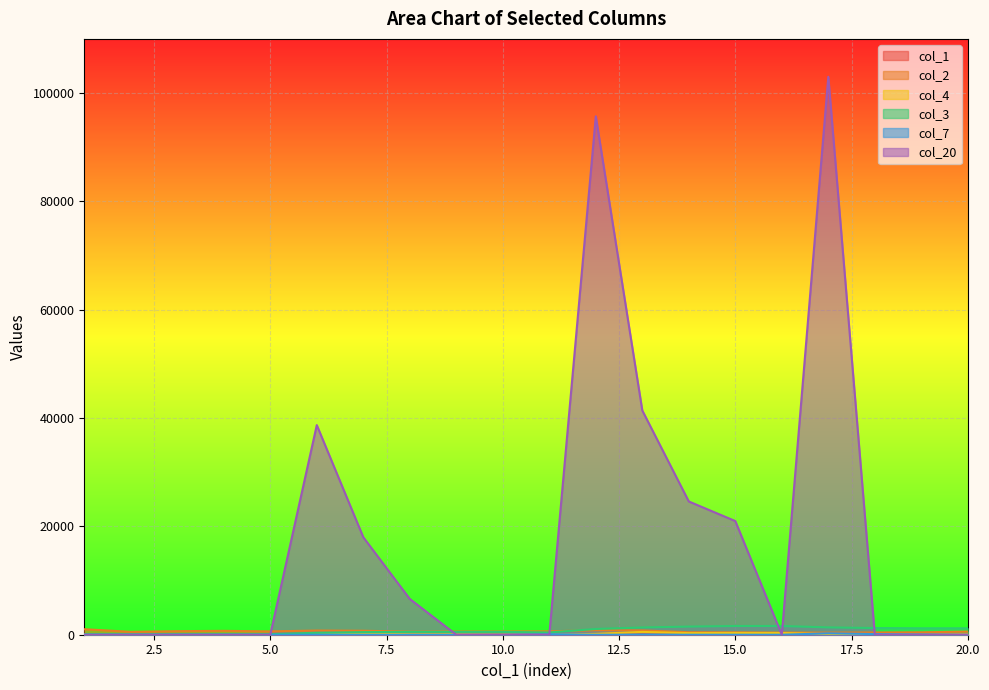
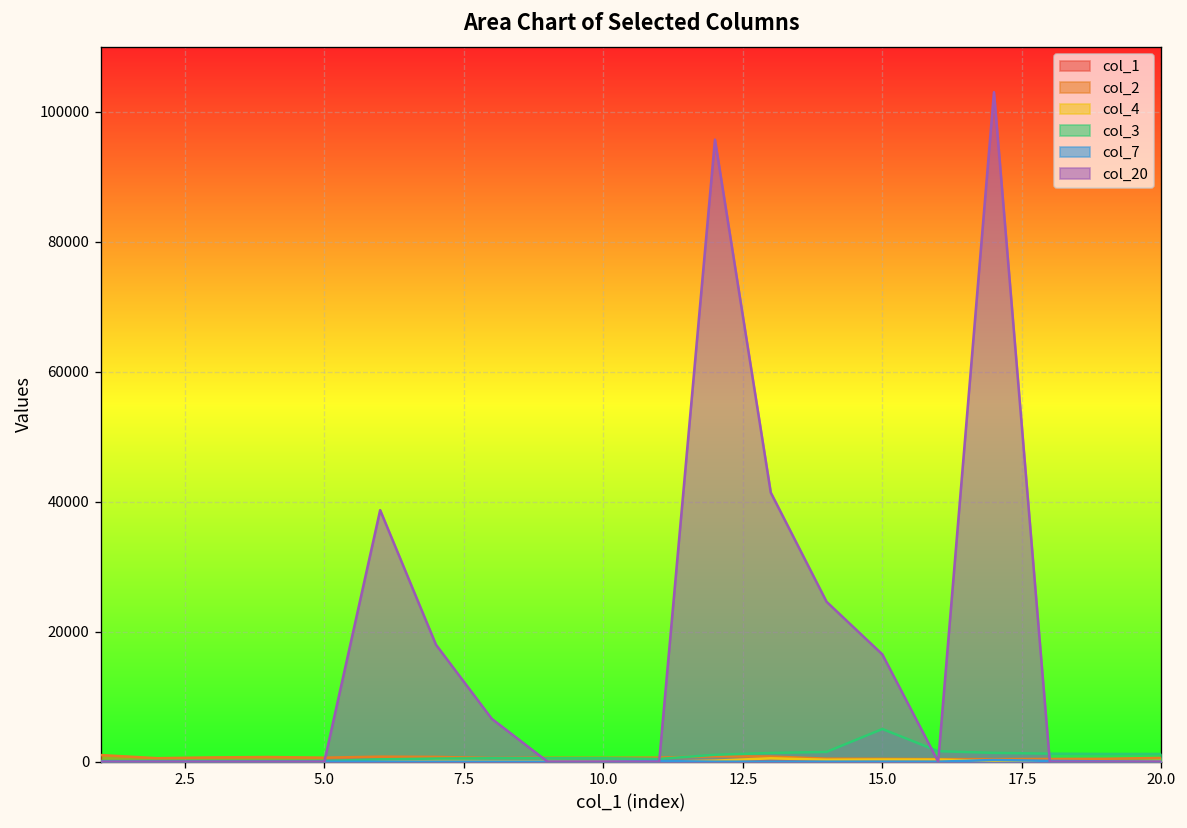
col_3, 15.0: 2000 -> 5000
col_20, 15.0: 21000 -> 17000
